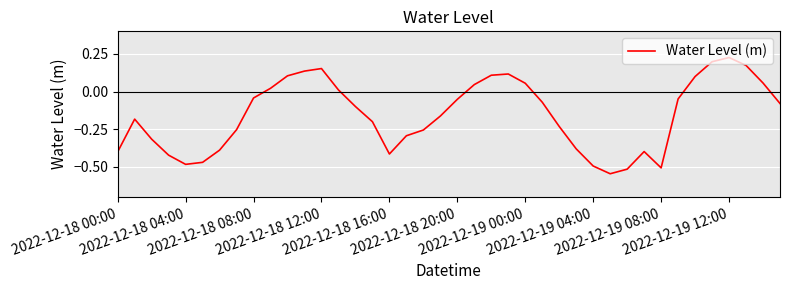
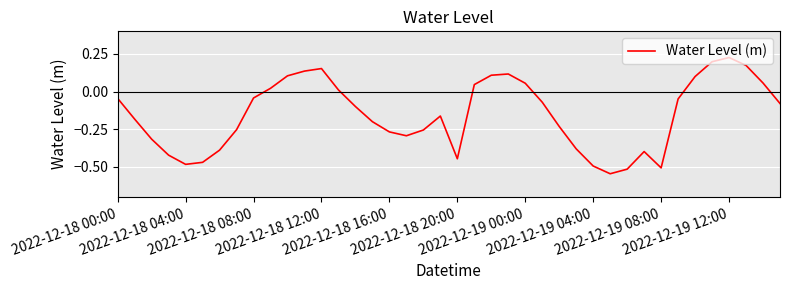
2022-12-18 00:00: -0.40 -> -0.05
2022-12-18 16:00: -0.41 -> -0.27
2022-12-18 20:00: -0.05 -> -0.45
